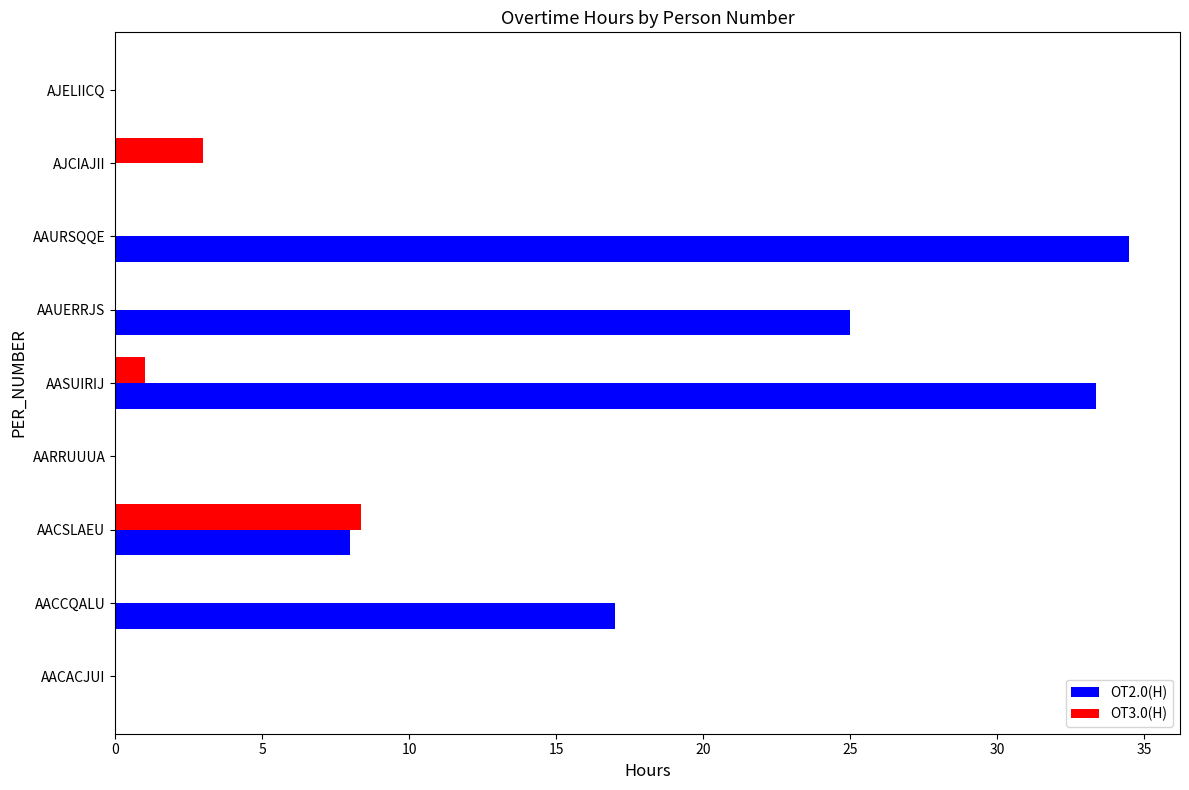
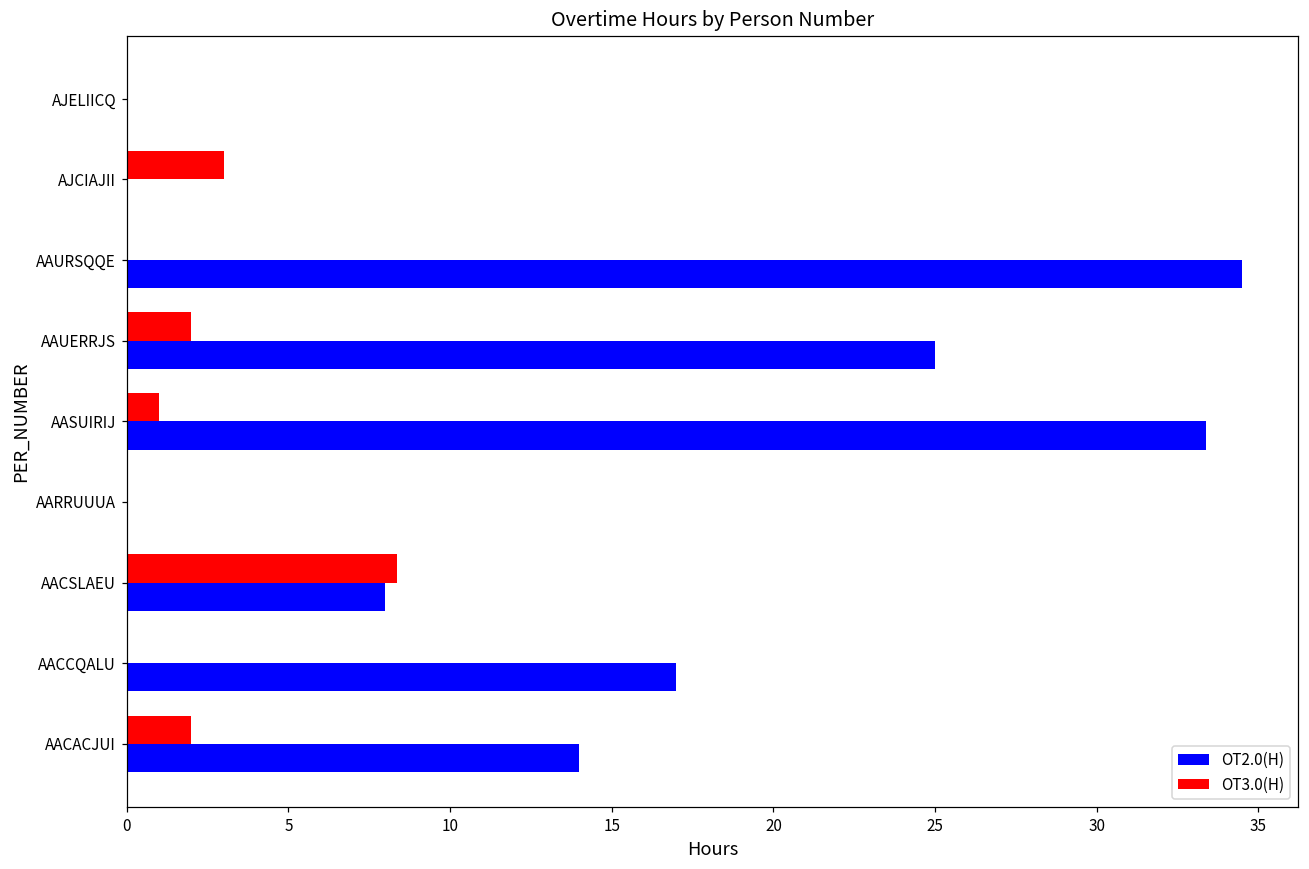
OT3.0(H), AAUERRJS: 0 -> 2
OT3.0(H), AACACJUI: 0 -> 2
OT2.0(H), AACACJUI: 0 -> 14
